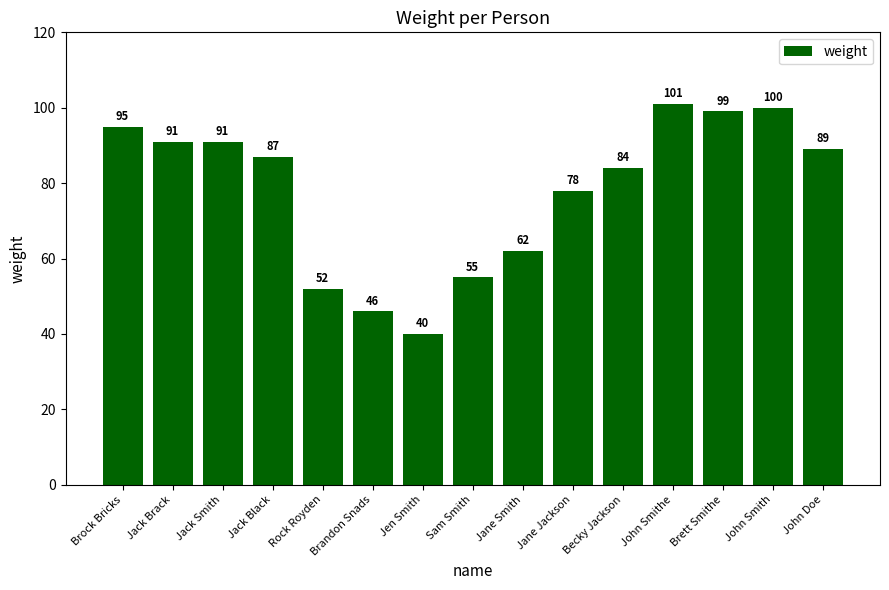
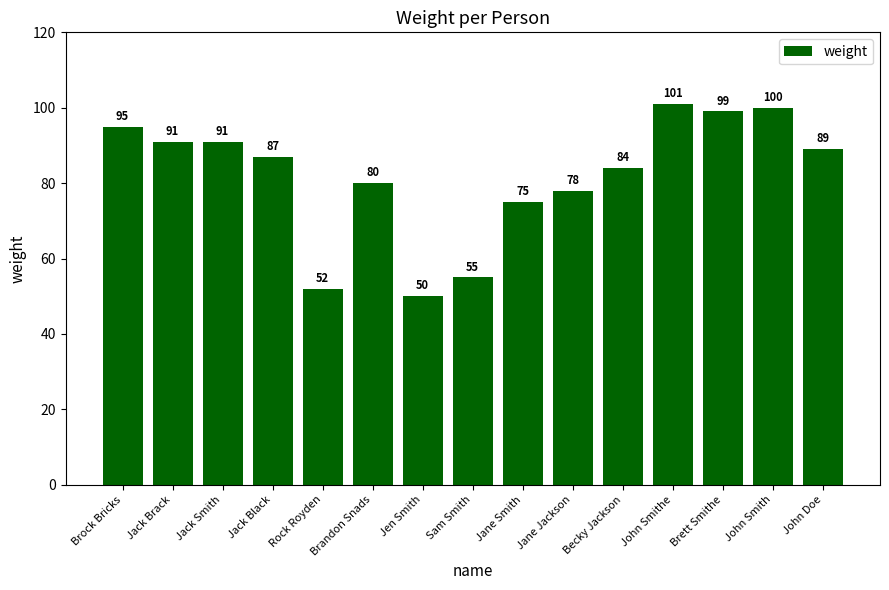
Brandon Snads: 46 -> 80
Jen Smith: 40 -> 50
Jane Smith: 62 -> 75
